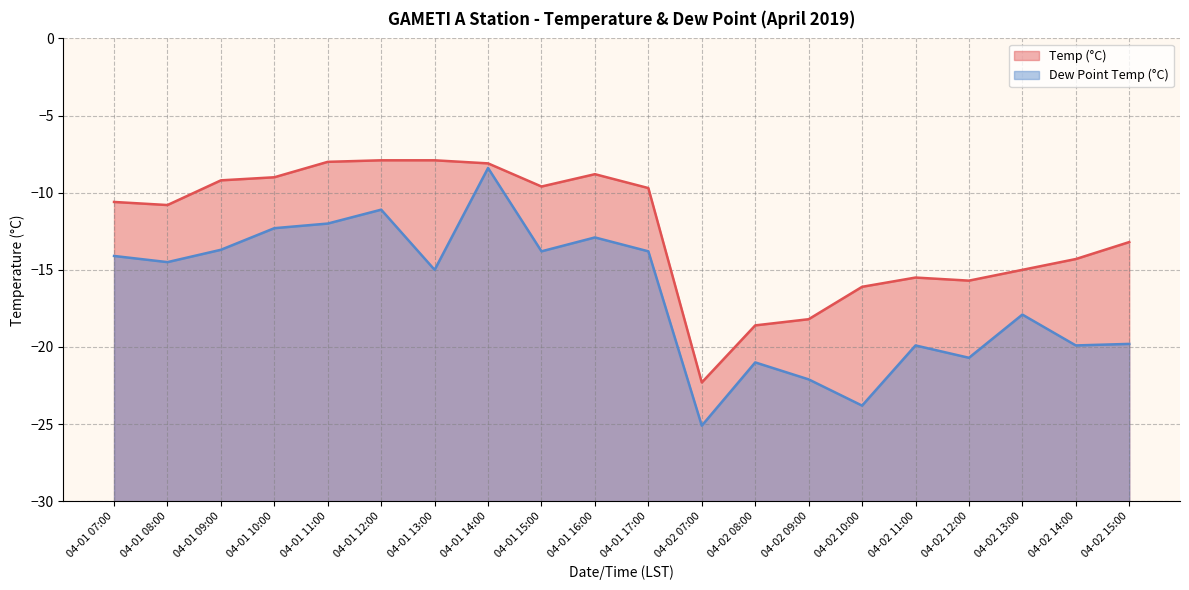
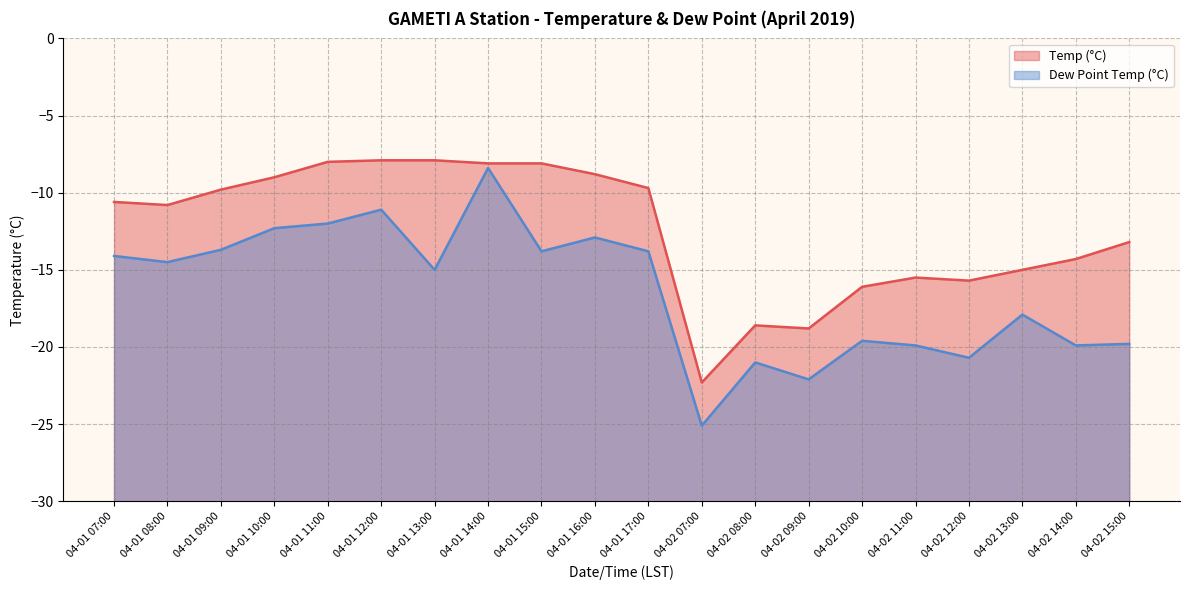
Temp (°C), 04-01 09:00: -9.2 -> -9.8
Temp (°C), 04-01 15:00: -9.6 -> -8.1
Temp (°C), 04-02 09:00: -18.2 -> -18.8
Dew Point Temp (°C), 04-02 10:00: -23.8 -> -19.6
